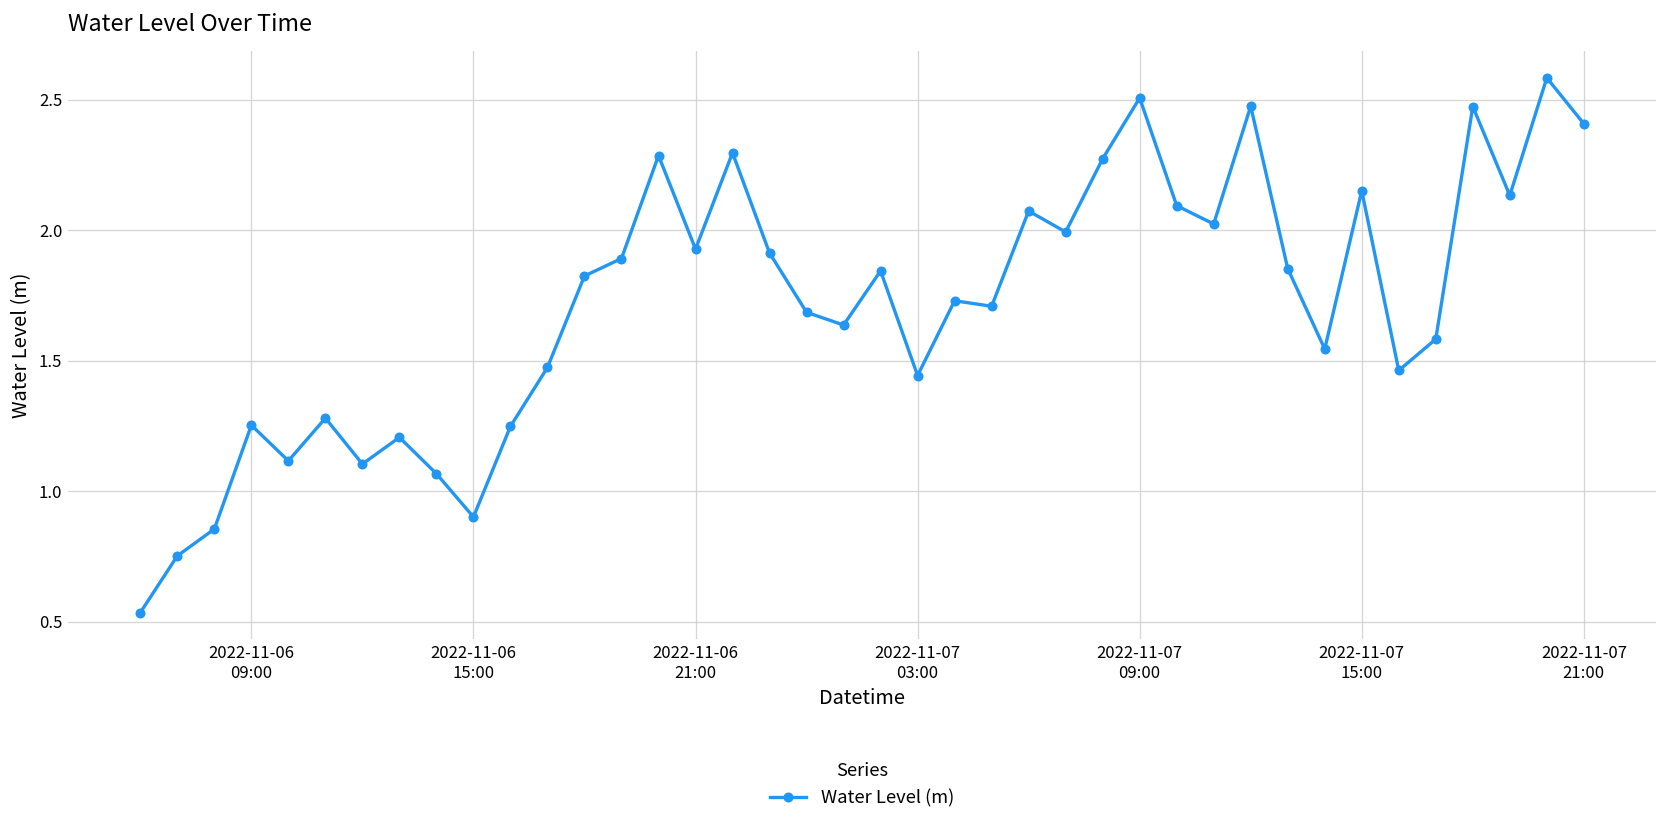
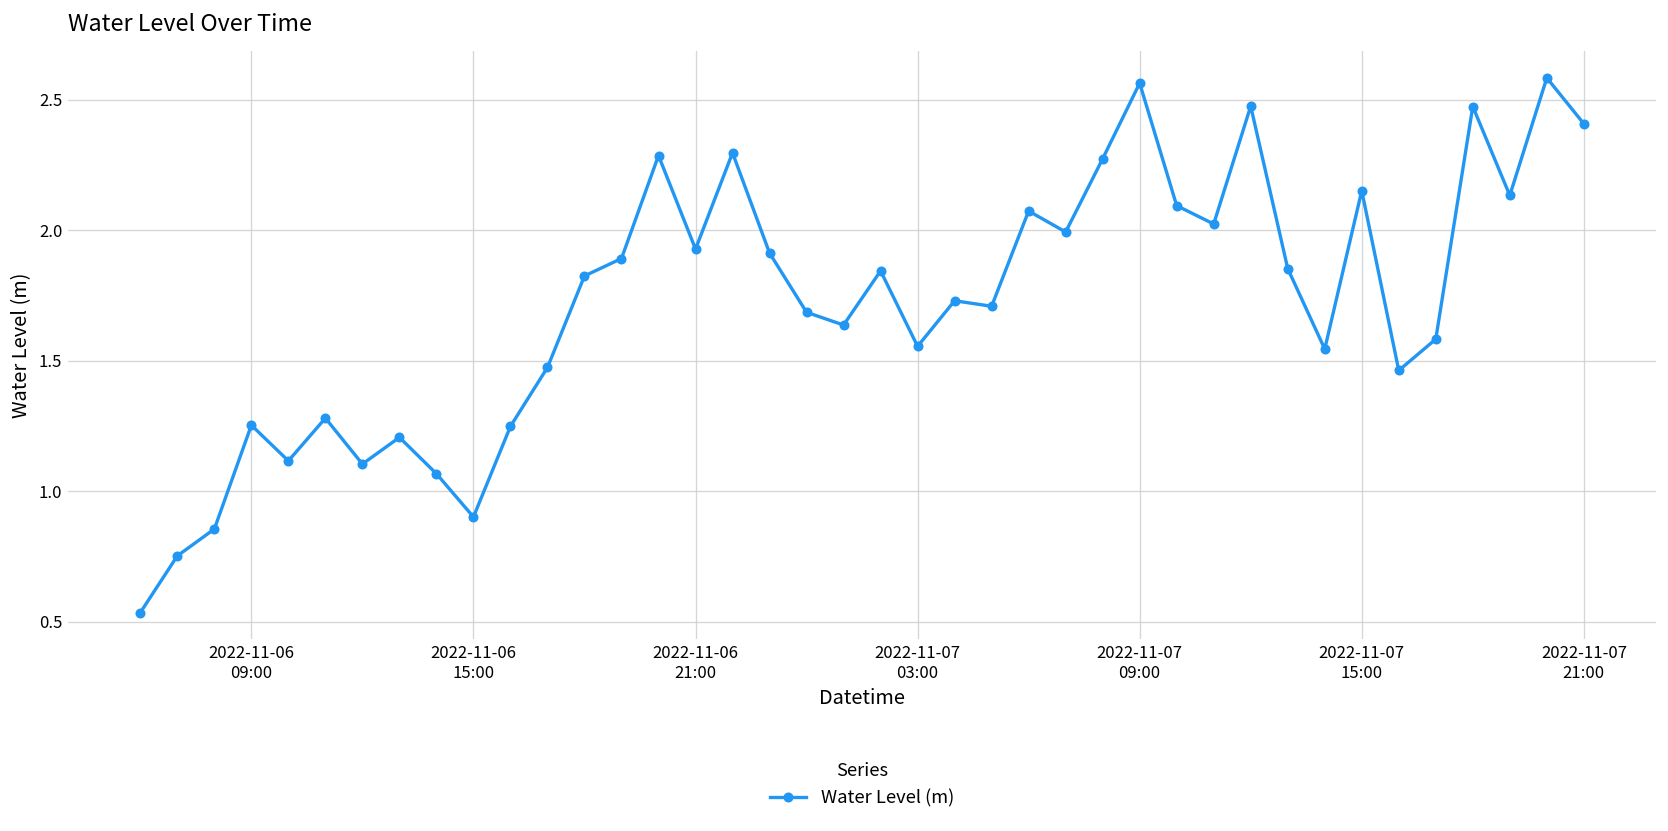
2022-11-07 03:00: 1.44 -> 1.56
2022-11-07 09:00: 2.51 -> 2.56
